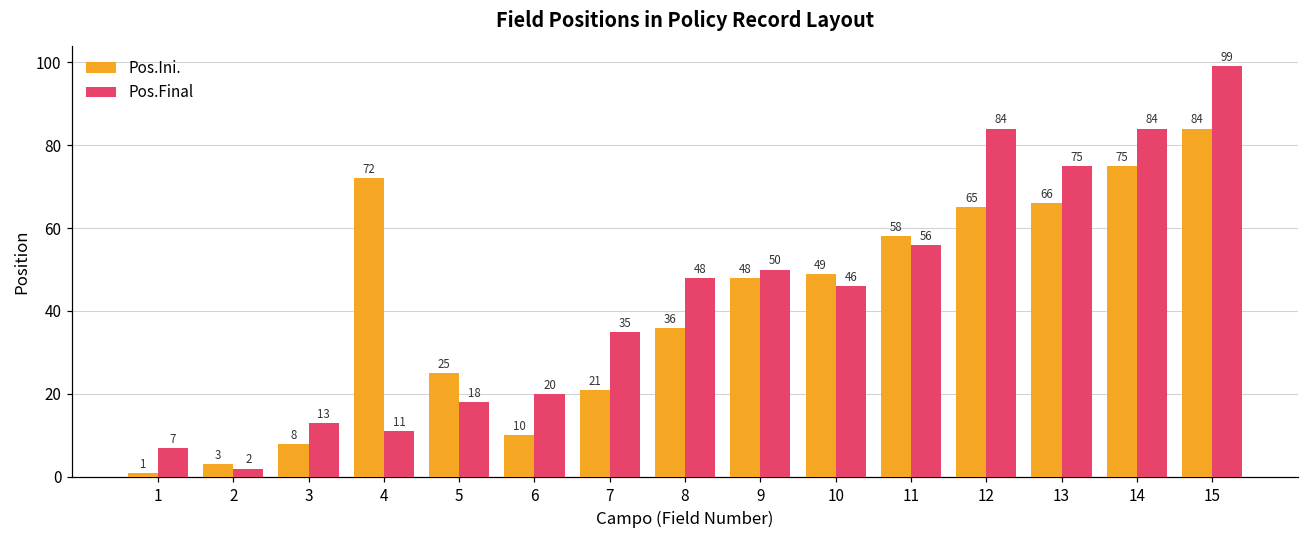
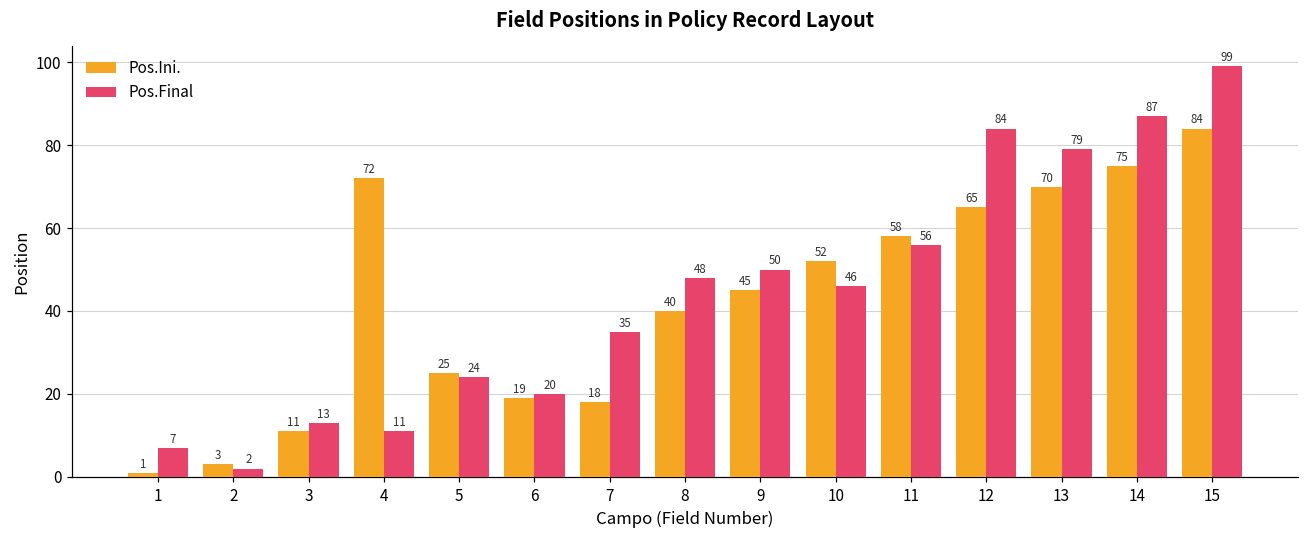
Pos.Ini., 3: 8 -> 11
Pos.Final, 5: 18 -> 24
Pos.Ini., 6: 10 -> 19
Pos.Ini., 7: 21 -> 18
Pos.Ini., 8: 36 -> 40
Pos.Ini., 9: 48 -> 45
Pos.Ini., 10: 49 -> 52
Pos.Ini., 13: 66 -> 70
Pos.Final, 13: 75 -> 79
Pos.Final, 14: 84 -> 87
